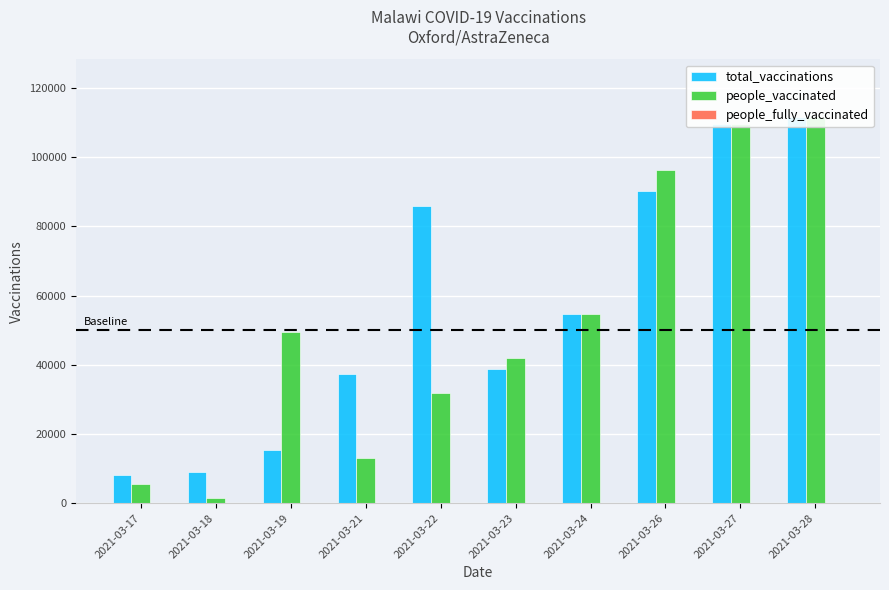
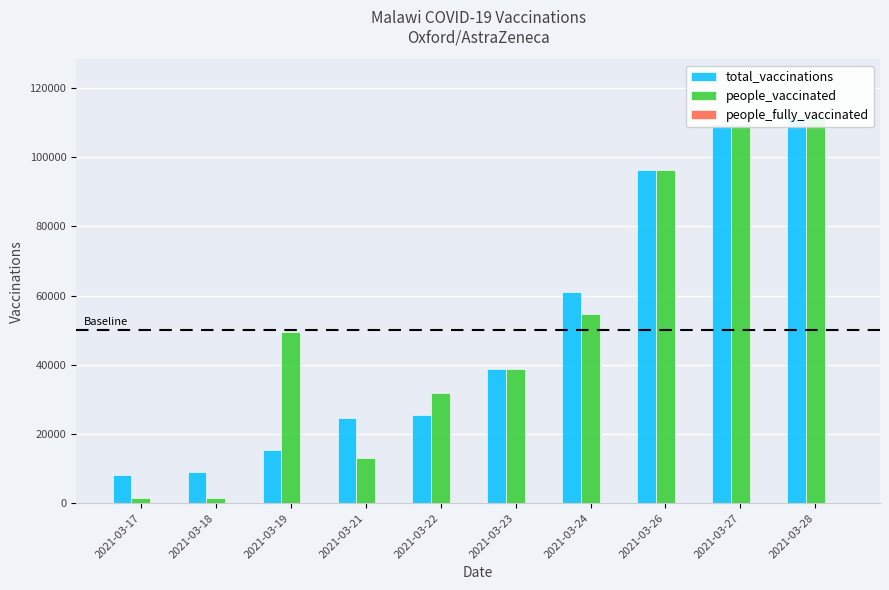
people_vaccinated, 2021-03-17: 5000 -> 1000
total_vaccinations, 2021-03-21: 37000 -> 25000
total_vaccinations, 2021-03-22: 86000 -> 26000
people_vaccinated, 2021-03-23: 42000 -> 39000
total_vaccinations, 2021-03-24: 55000 -> 61000
total_vaccinations, 2021-03-26: 90000 -> 96000
